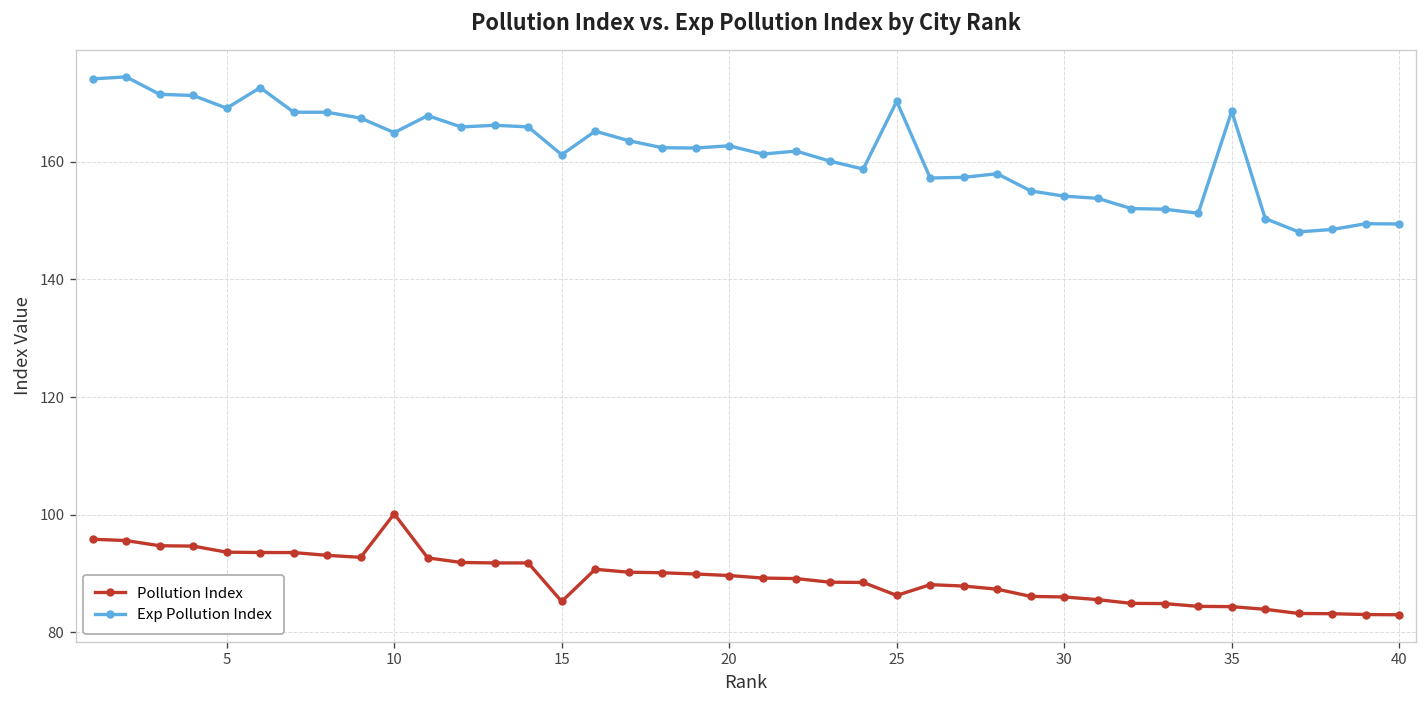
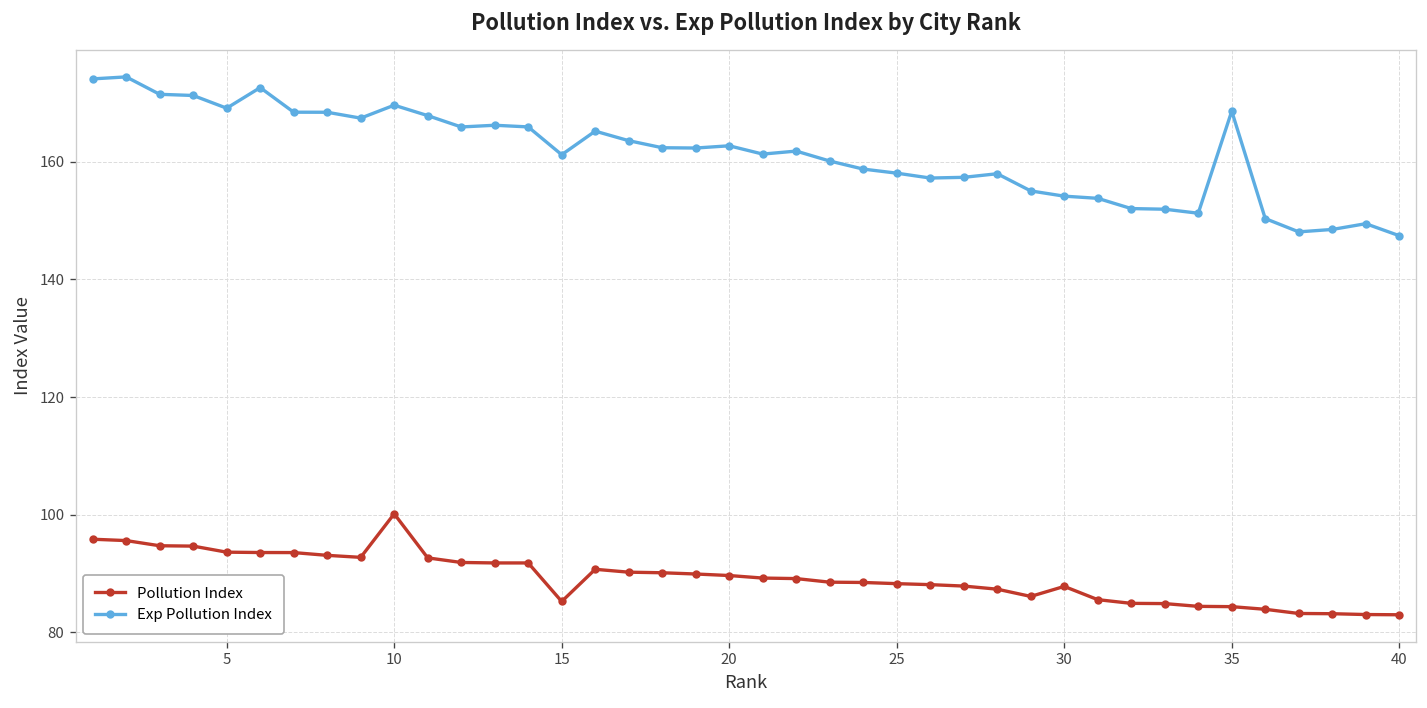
Exp Pollution Index, 10: 165 -> 170
Pollution Index, 25: 86 -> 88
Exp Pollution Index, 25: 170 -> 158
Pollution Index, 30: 86 -> 88
Exp Pollution Index, 40: 149 -> 147
